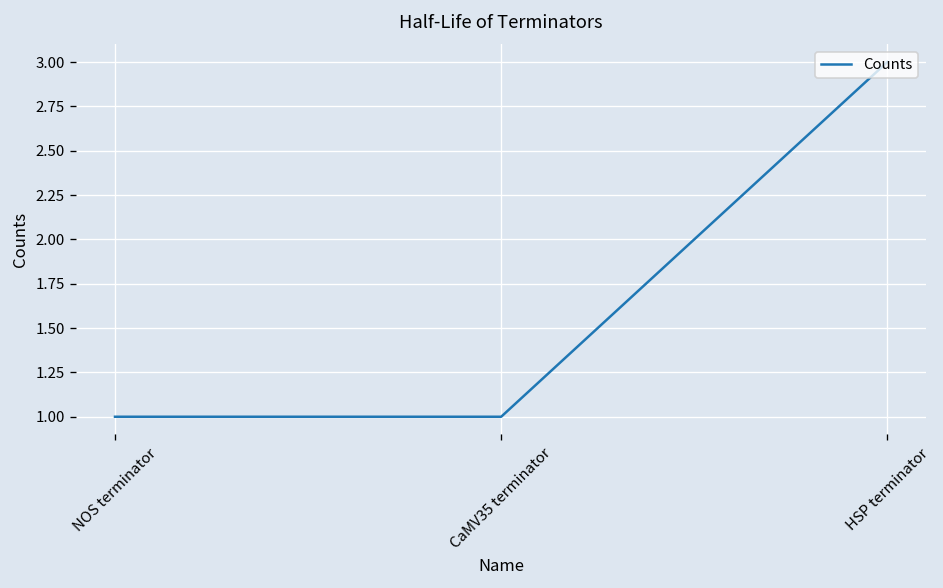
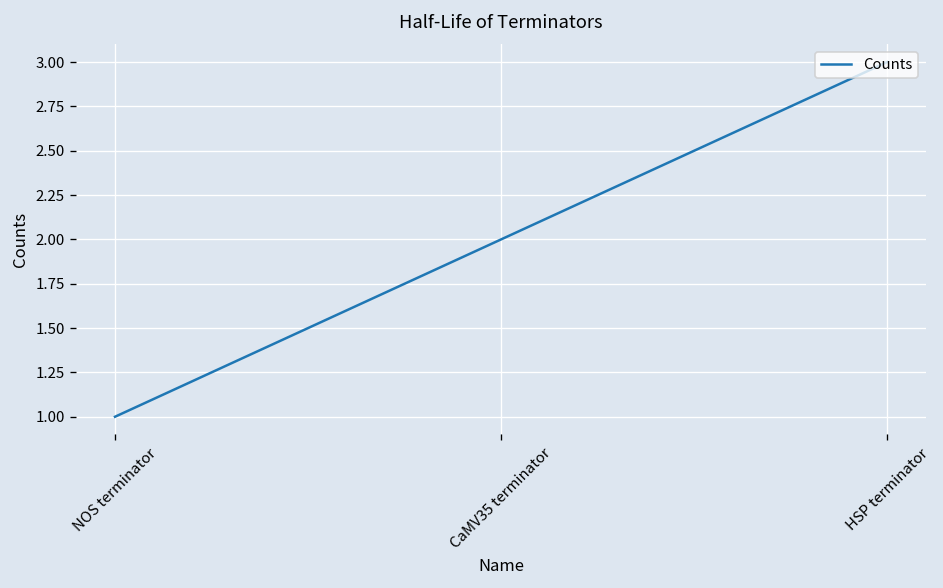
CaMV35 terminator: 1 -> 2
